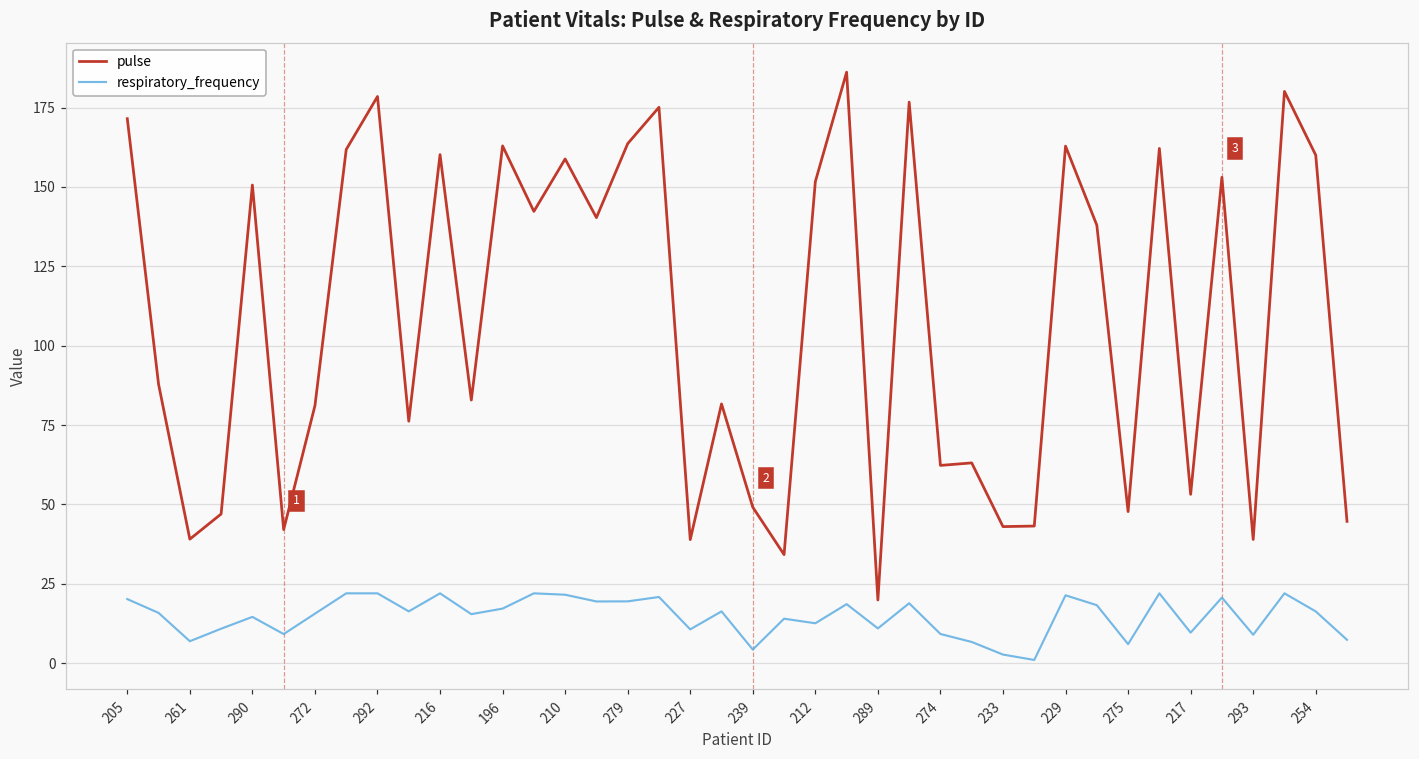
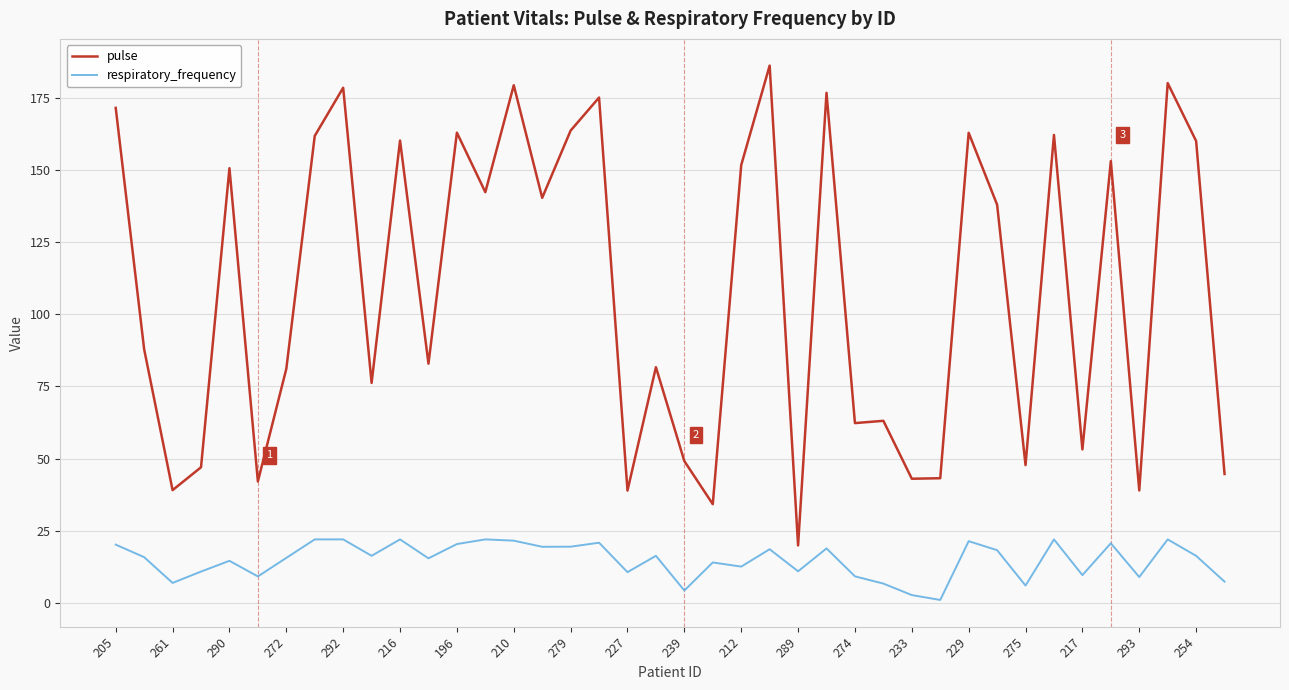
respiratory_frequency, 196: 17 -> 20
pulse, 210: 159 -> 179
